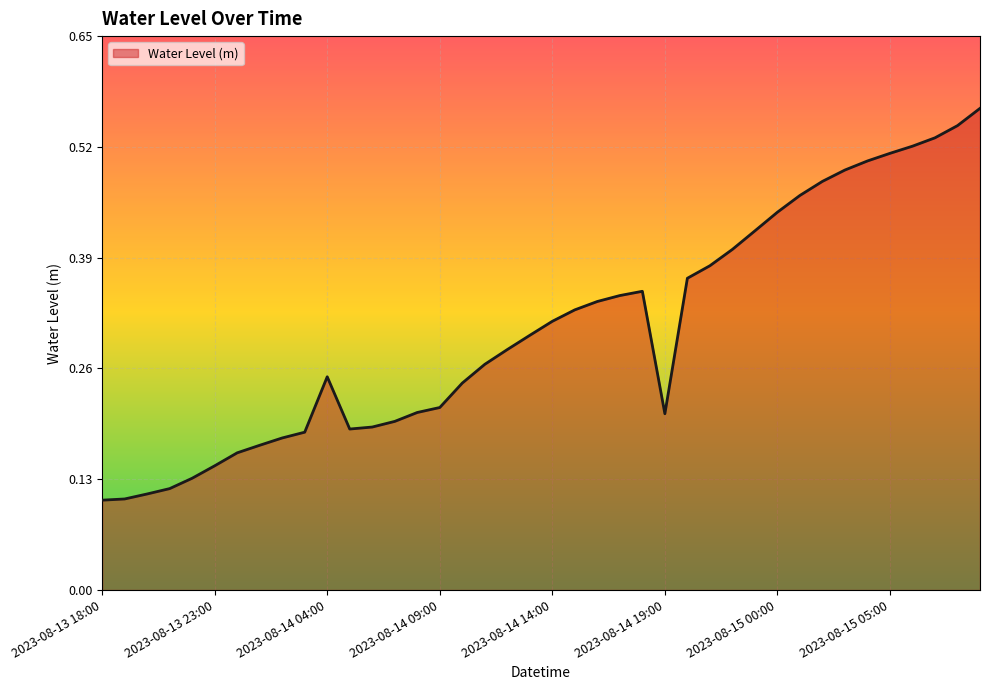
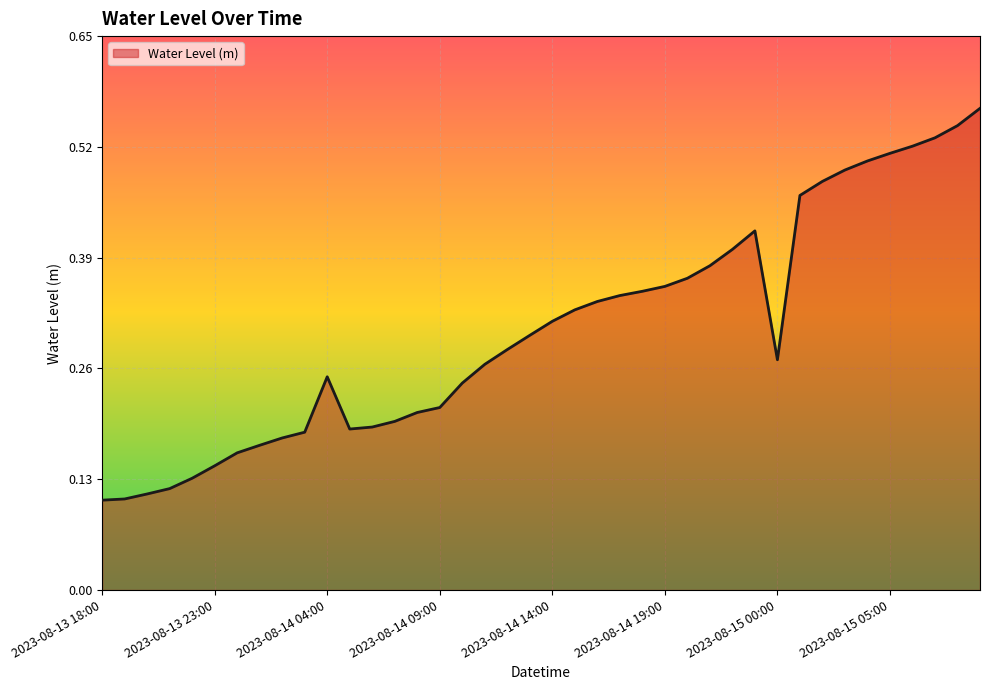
2023-08-14 19:00: 0.21 -> 0.36
2023-08-15 00:00: 0.44 -> 0.27
